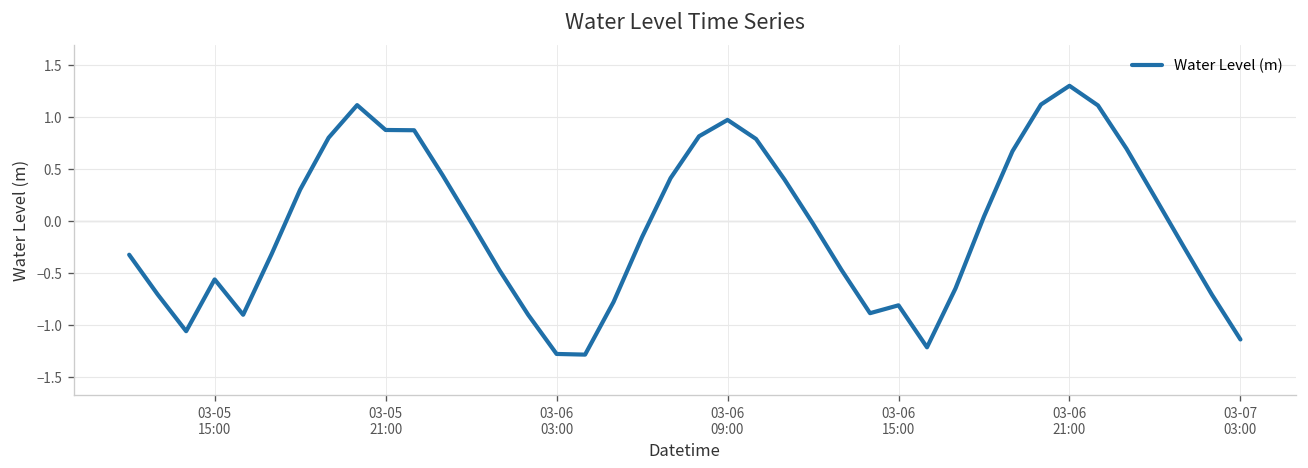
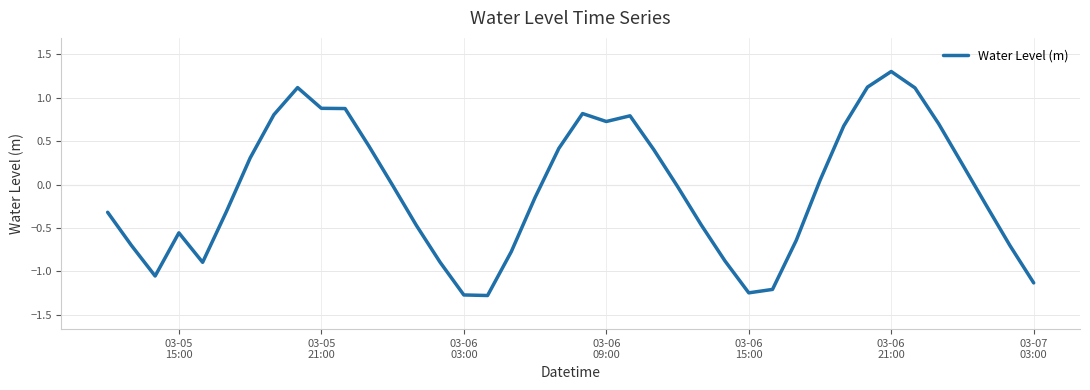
03-06 09:00: 1.0 -> 0.7
03-06 15:00: -0.8 -> -1.2
